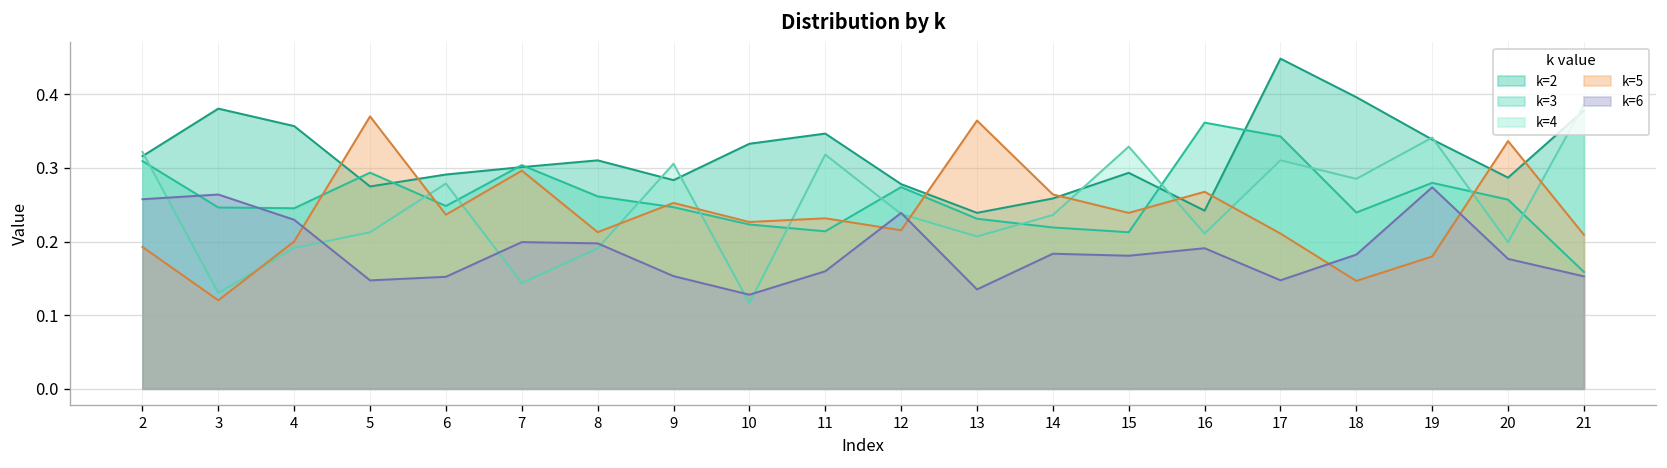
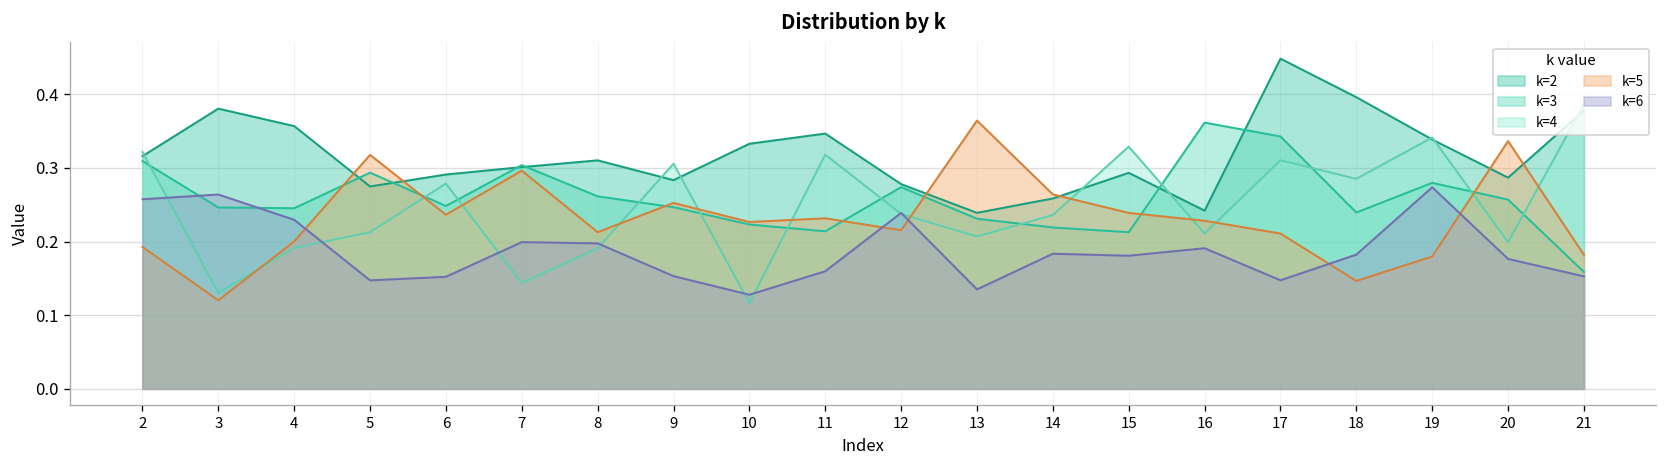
k=5, 5: 0.37 -> 0.32
k=5, 16: 0.27 -> 0.23
k=5, 21: 0.21 -> 0.18
